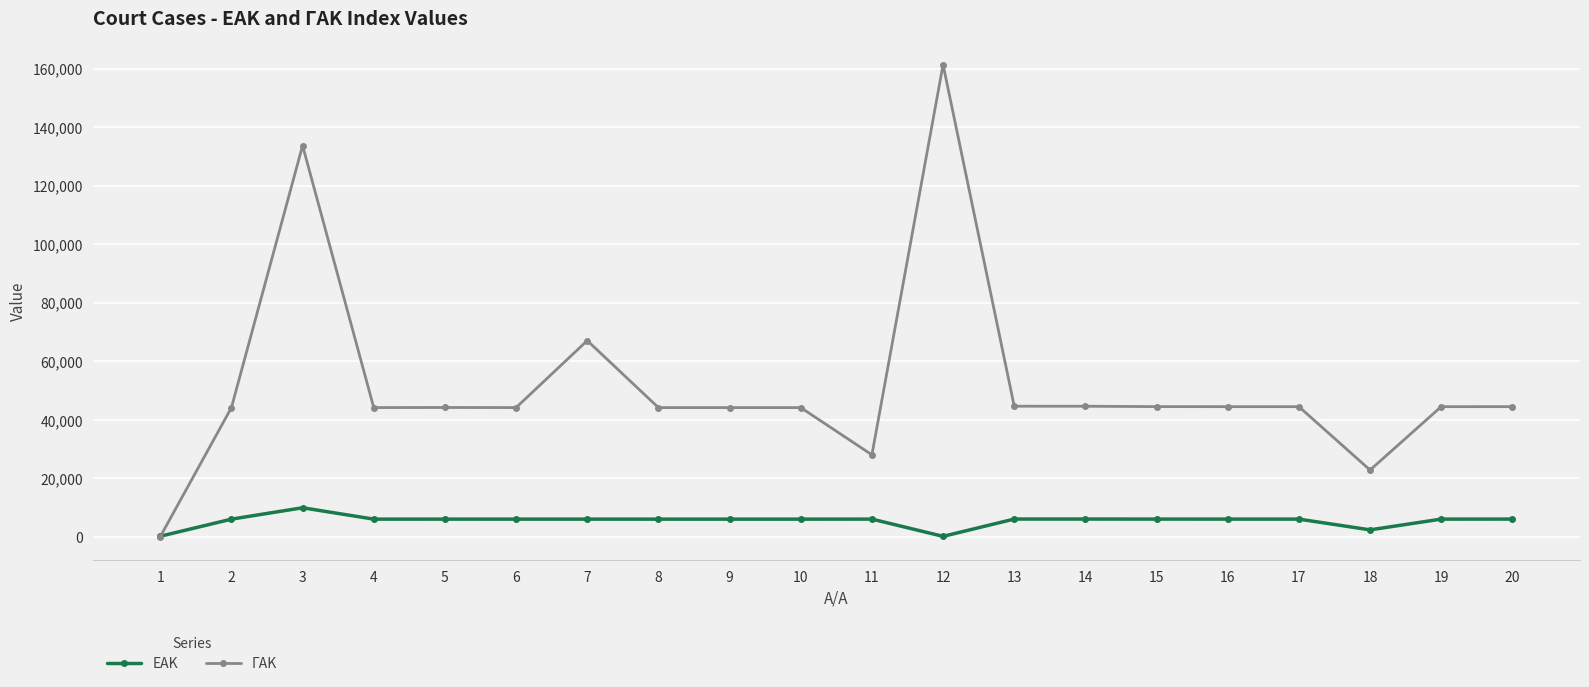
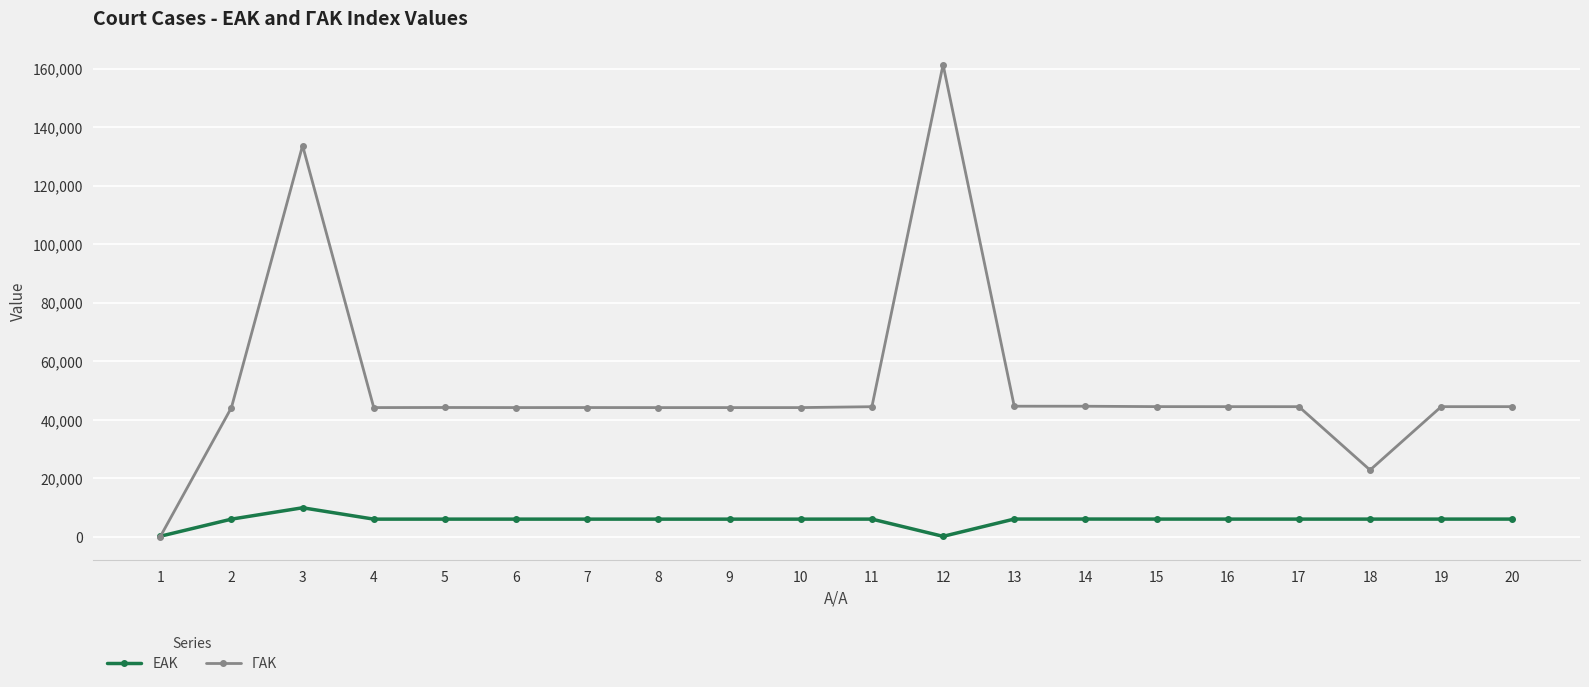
ΓΑΚ, 7: 67,000 -> 44,000
ΓΑΚ, 11: 28,000 -> 44,000
ΕΑΚ, 18: 2,000 -> 6,000
